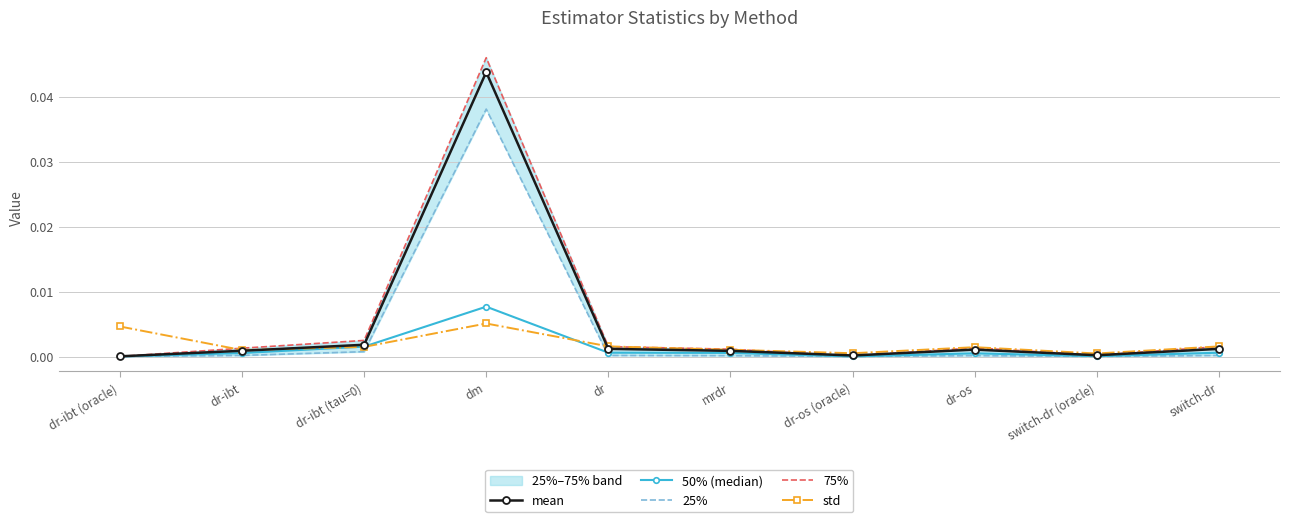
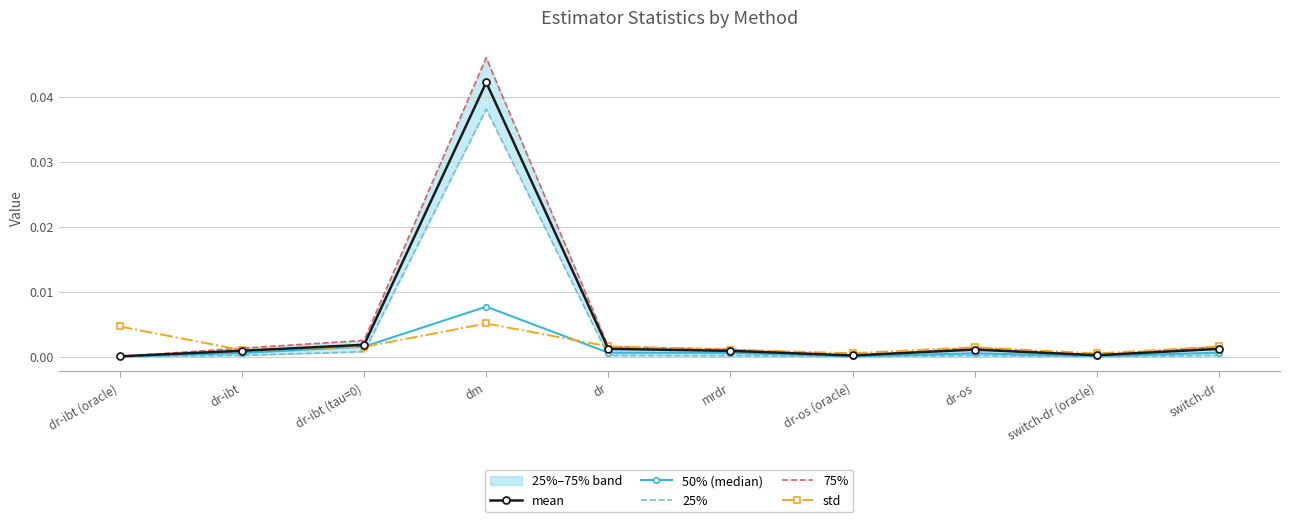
mean, dm: 0.044 -> 0.042
